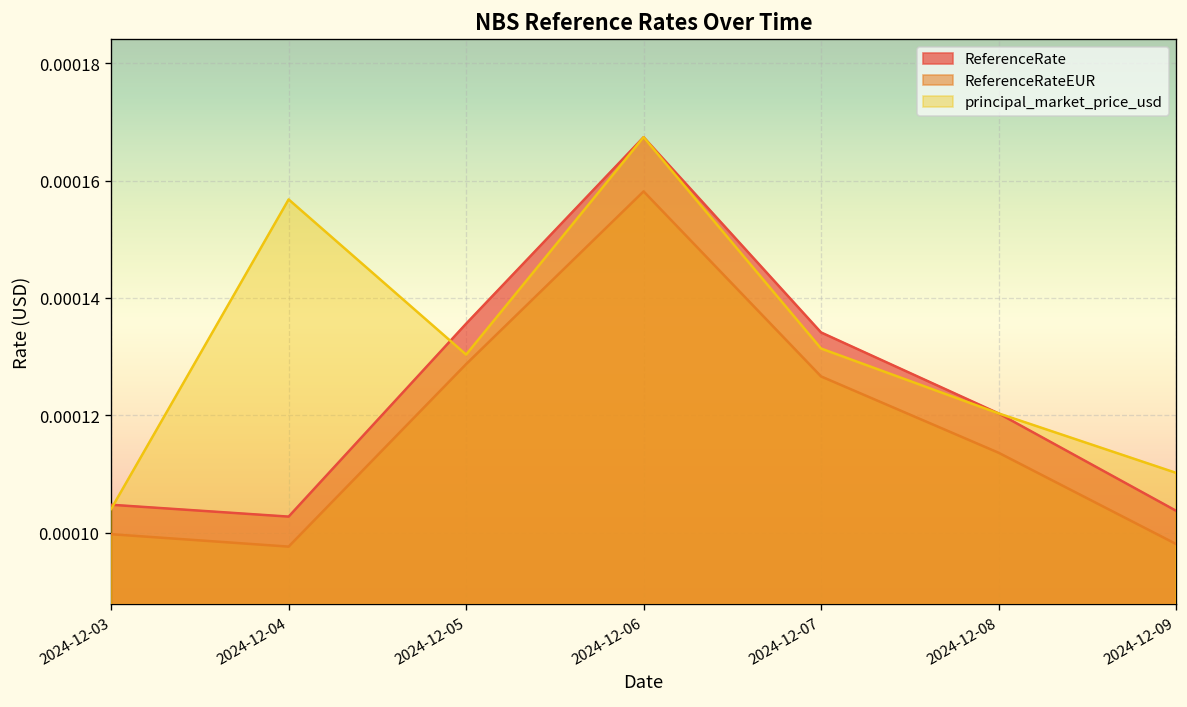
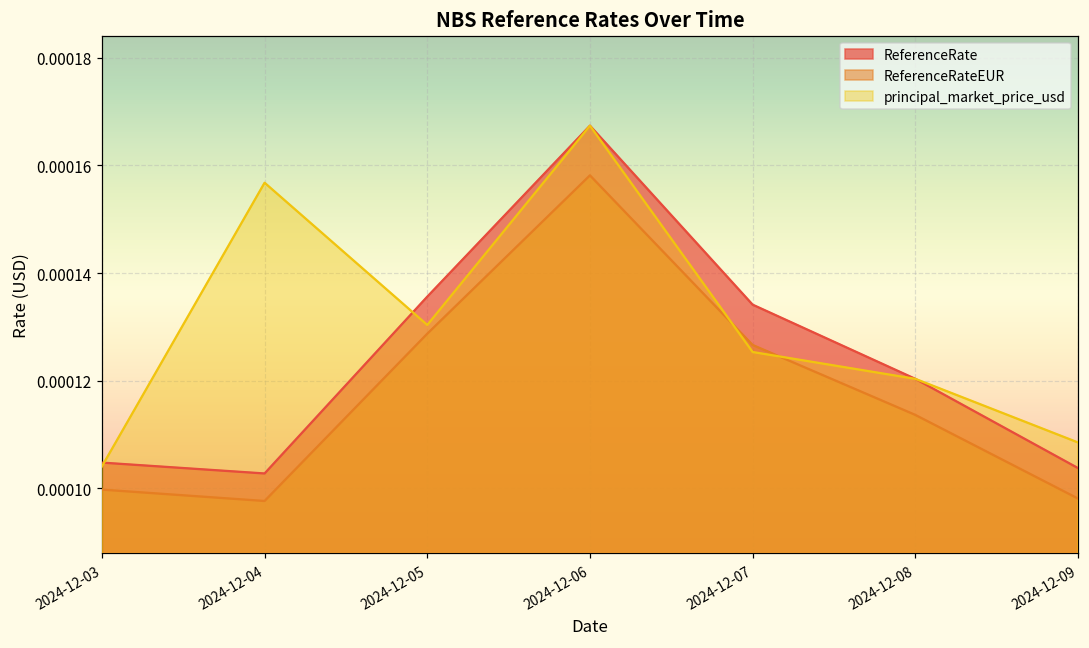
principal_market_price_usd, 2024-12-07: 0.000131 -> 0.000125
principal_market_price_usd, 2024-12-09: 0.000110 -> 0.000108
